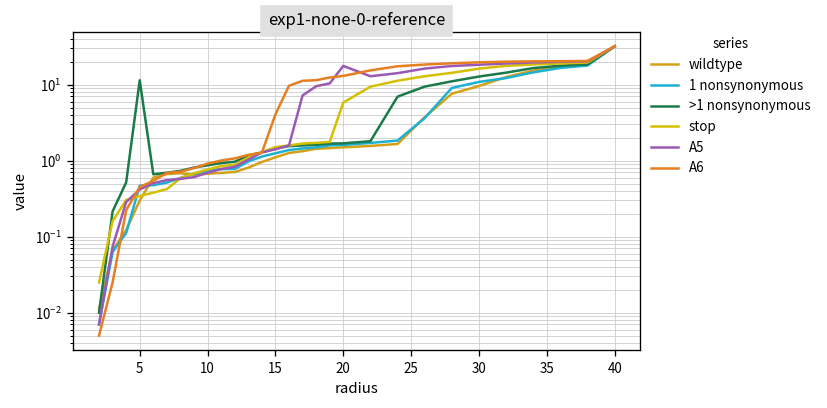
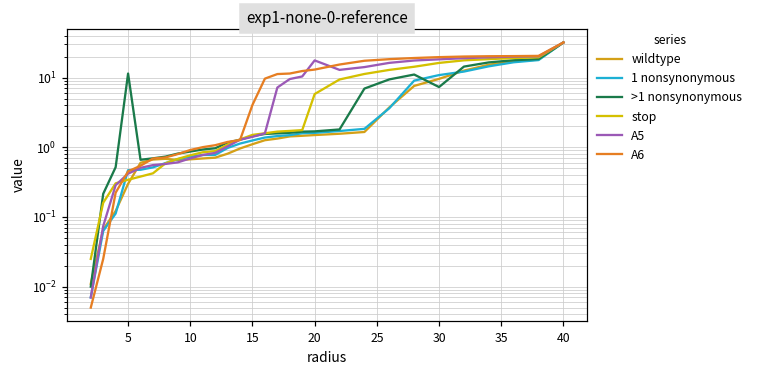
>1 nonsynonymous, 30: 13 -> 7
